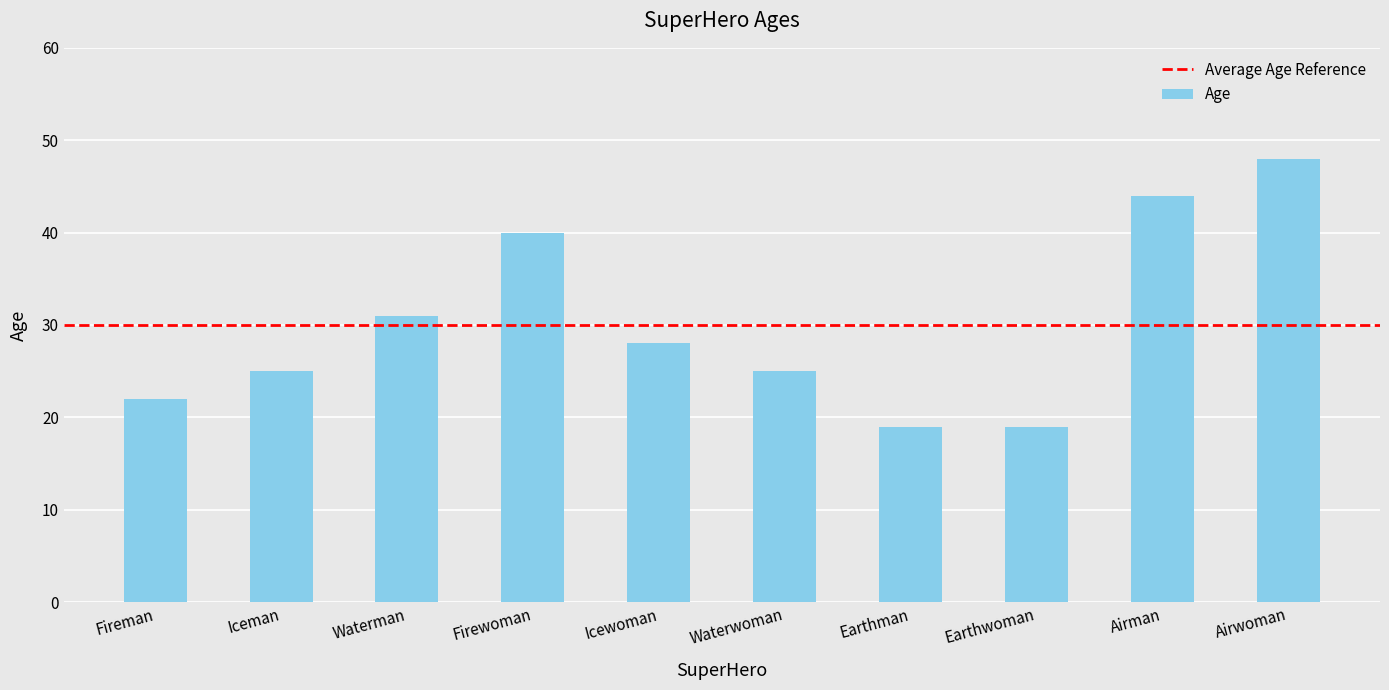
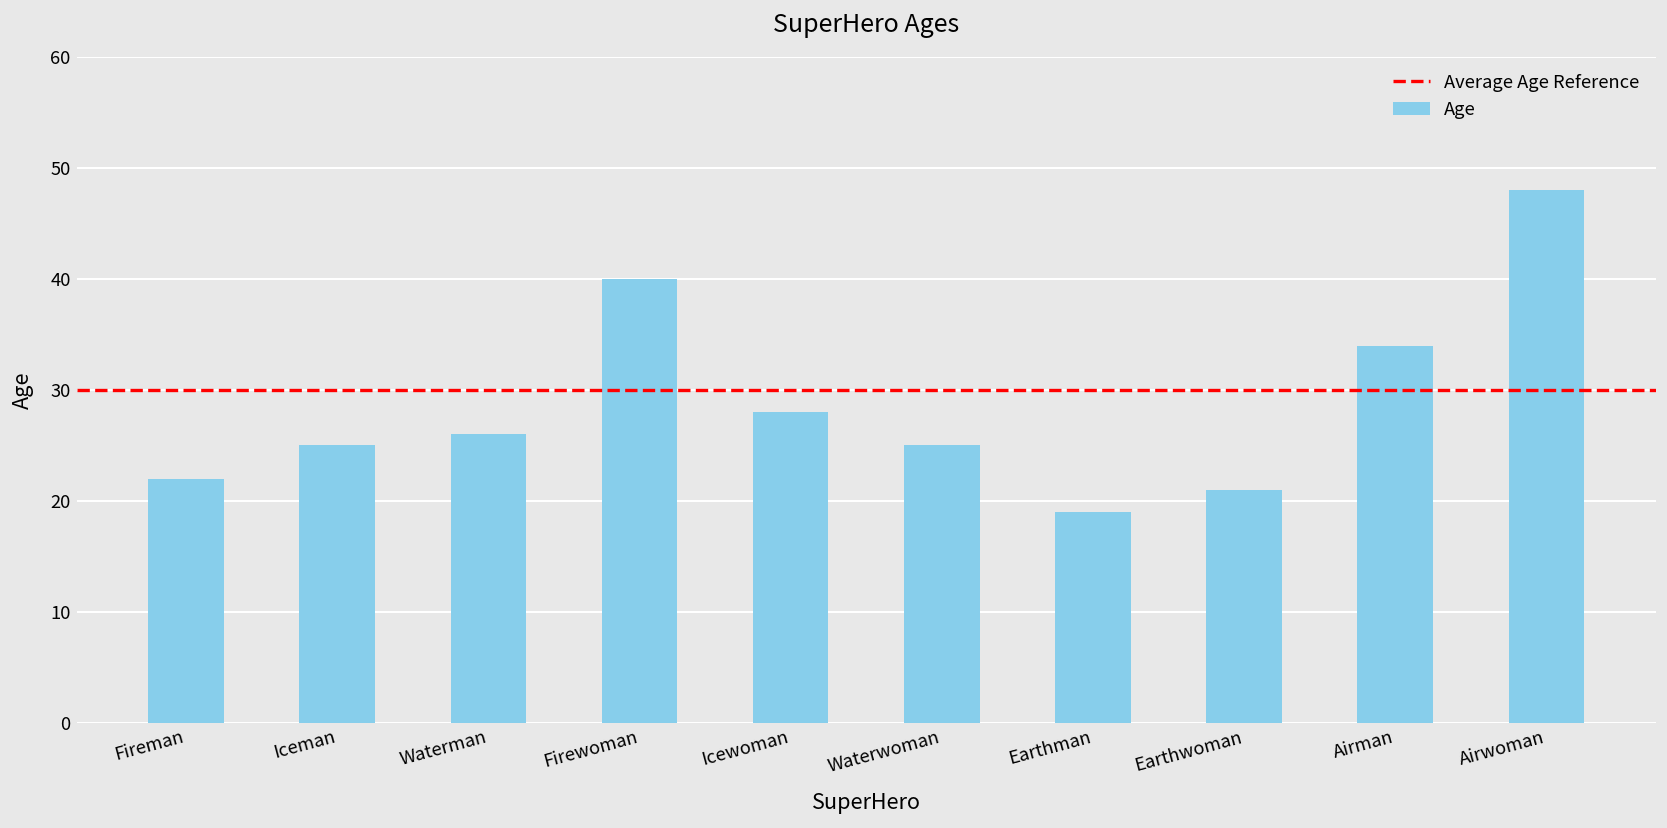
Waterman: 31 -> 26
Earthwoman: 19 -> 21
Airman: 44 -> 34
